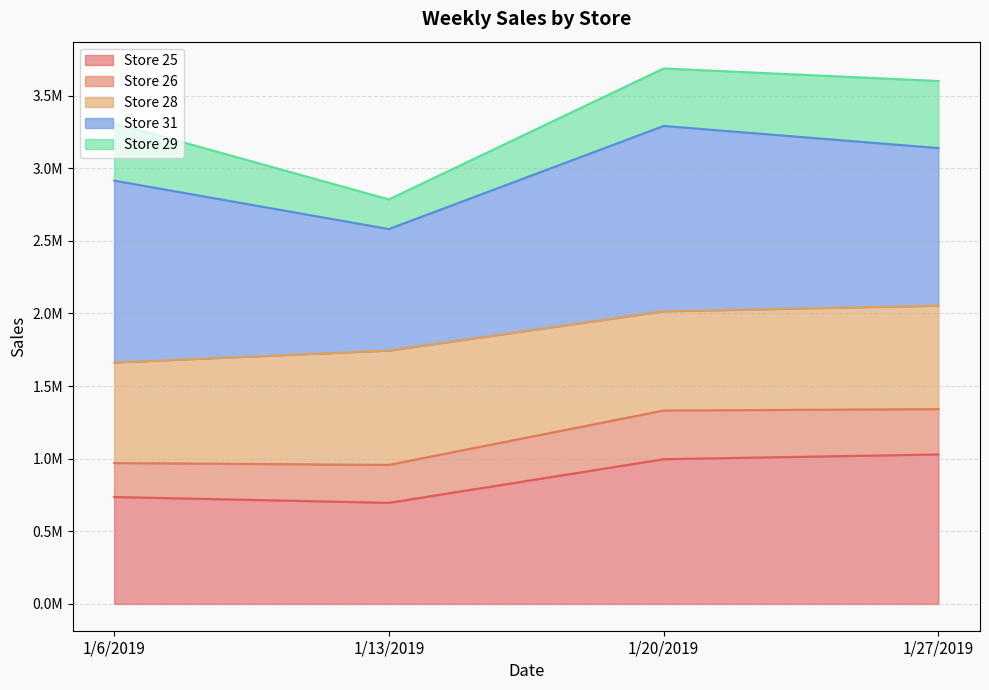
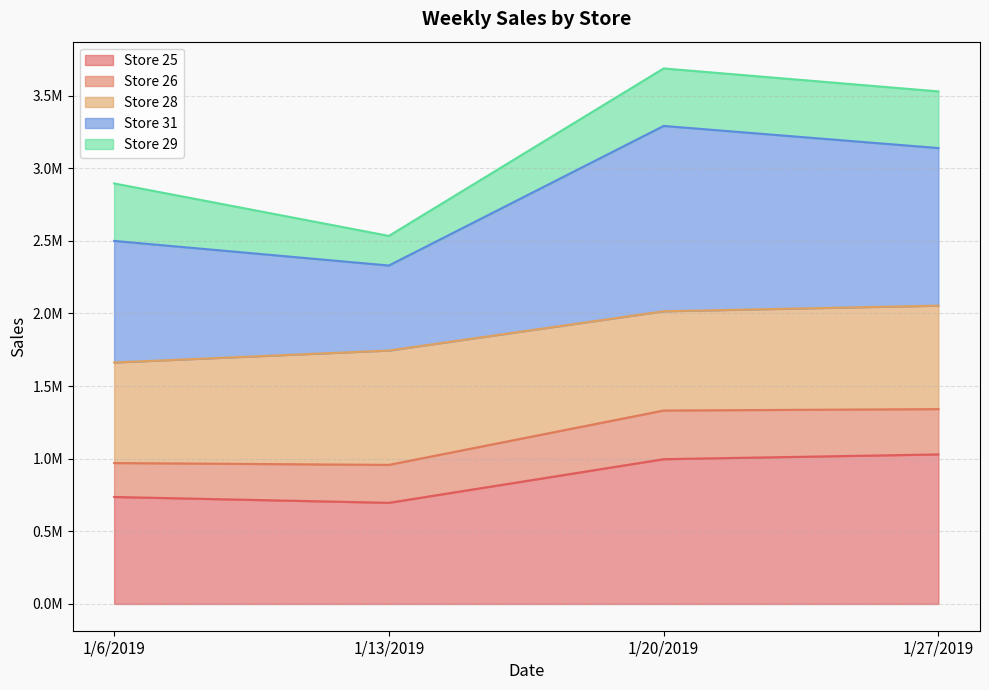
Store 31, 1/6/2019: 1250000 -> 840000
Store 31, 1/13/2019: 840000 -> 590000
Store 29, 1/27/2019: 460000 -> 390000
